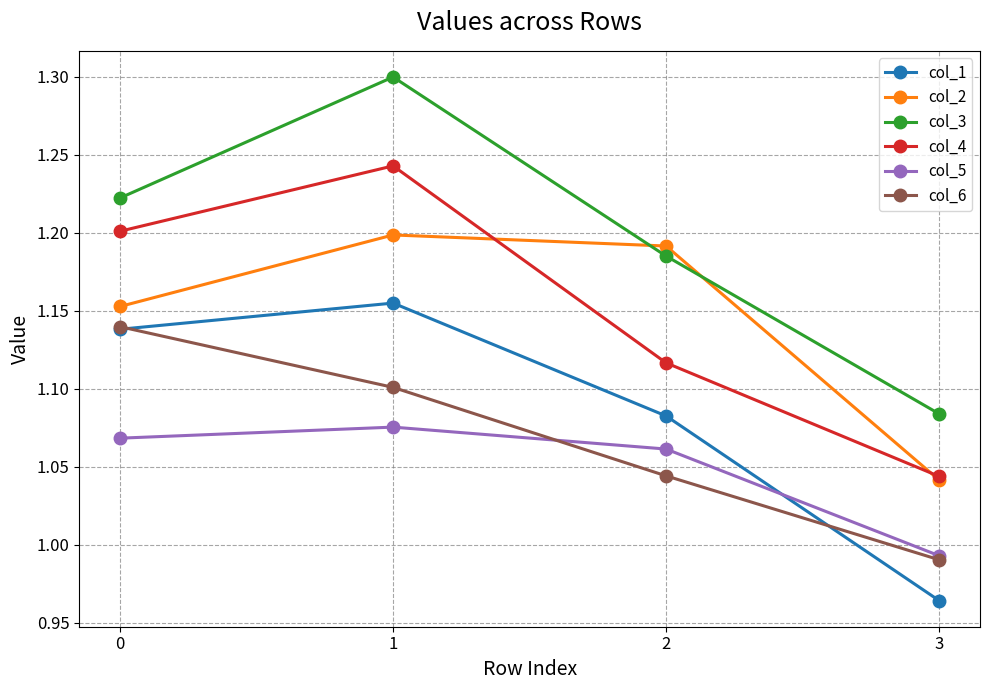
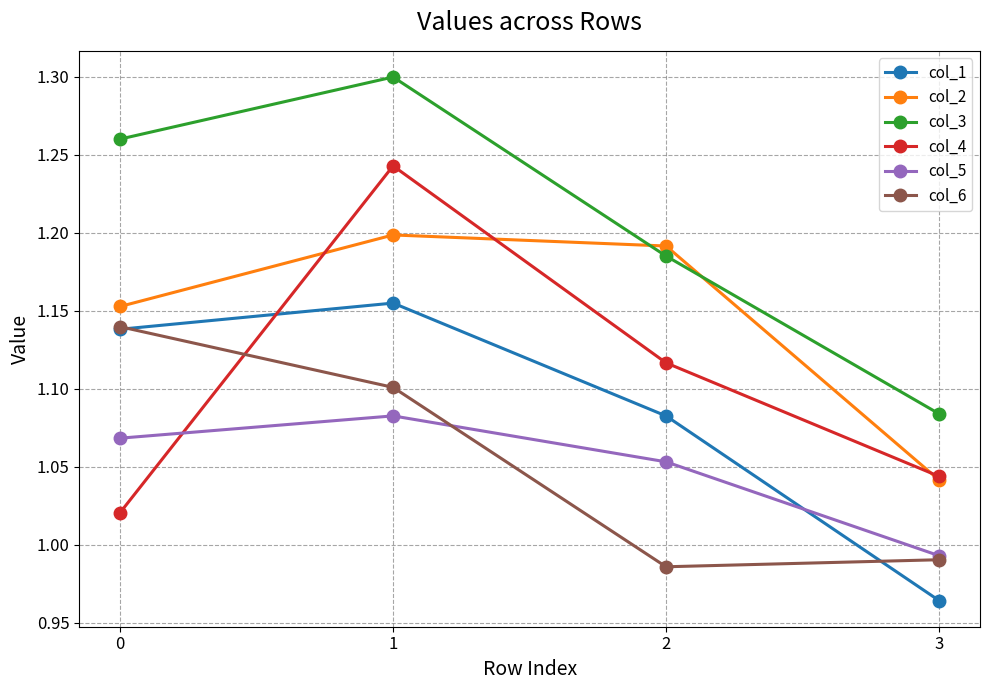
col_3, 0: 1.222 -> 1.260
col_4, 0: 1.201 -> 1.021
col_5, 1: 1.075 -> 1.083
col_5, 2: 1.061 -> 1.053
col_6, 2: 1.044 -> 0.986
